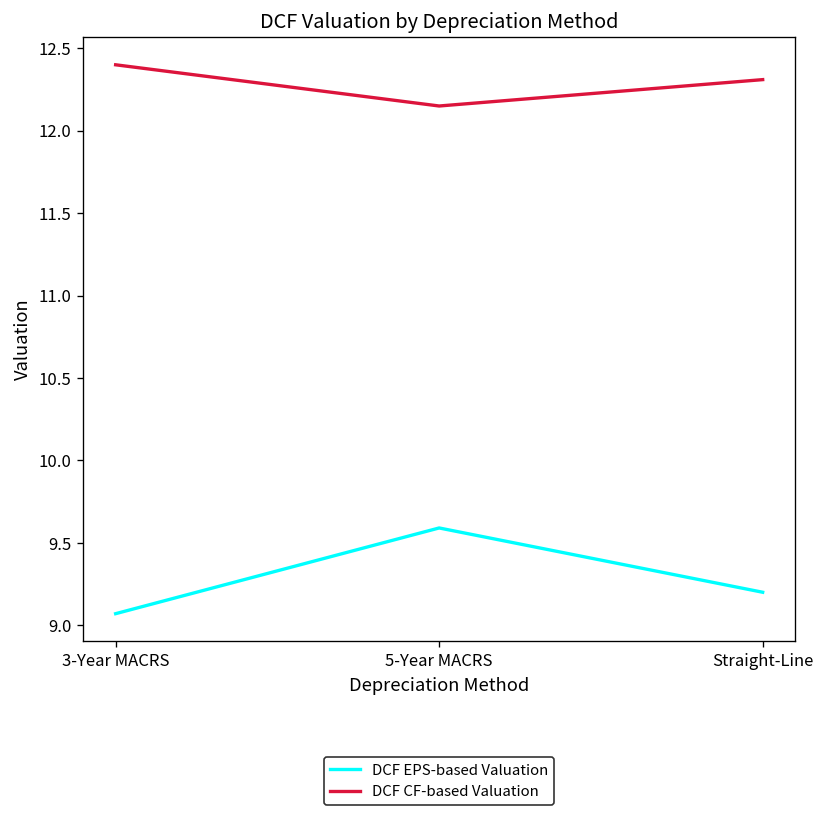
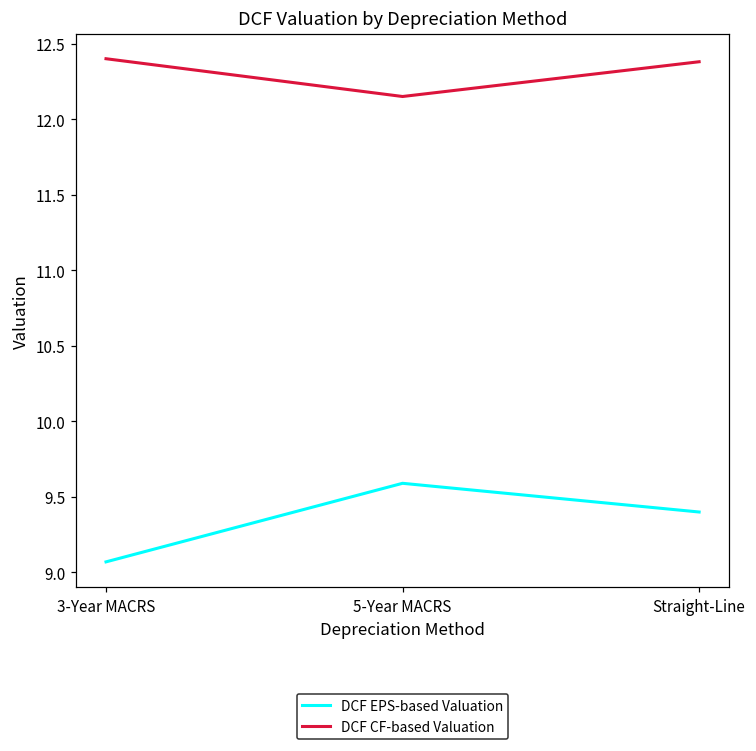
DCF EPS-based Valuation, Straight-Line: 9.2 -> 9.4
DCF CF-based Valuation, Straight-Line: 12.31 -> 12.38
